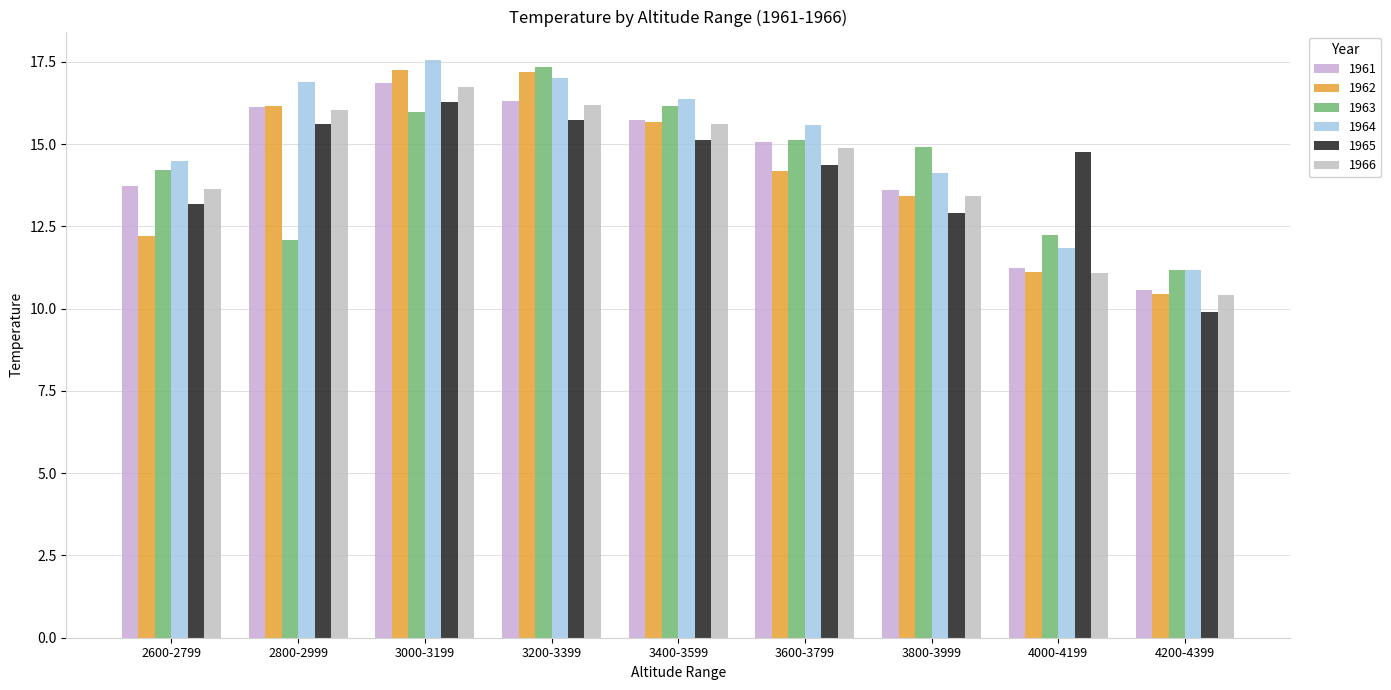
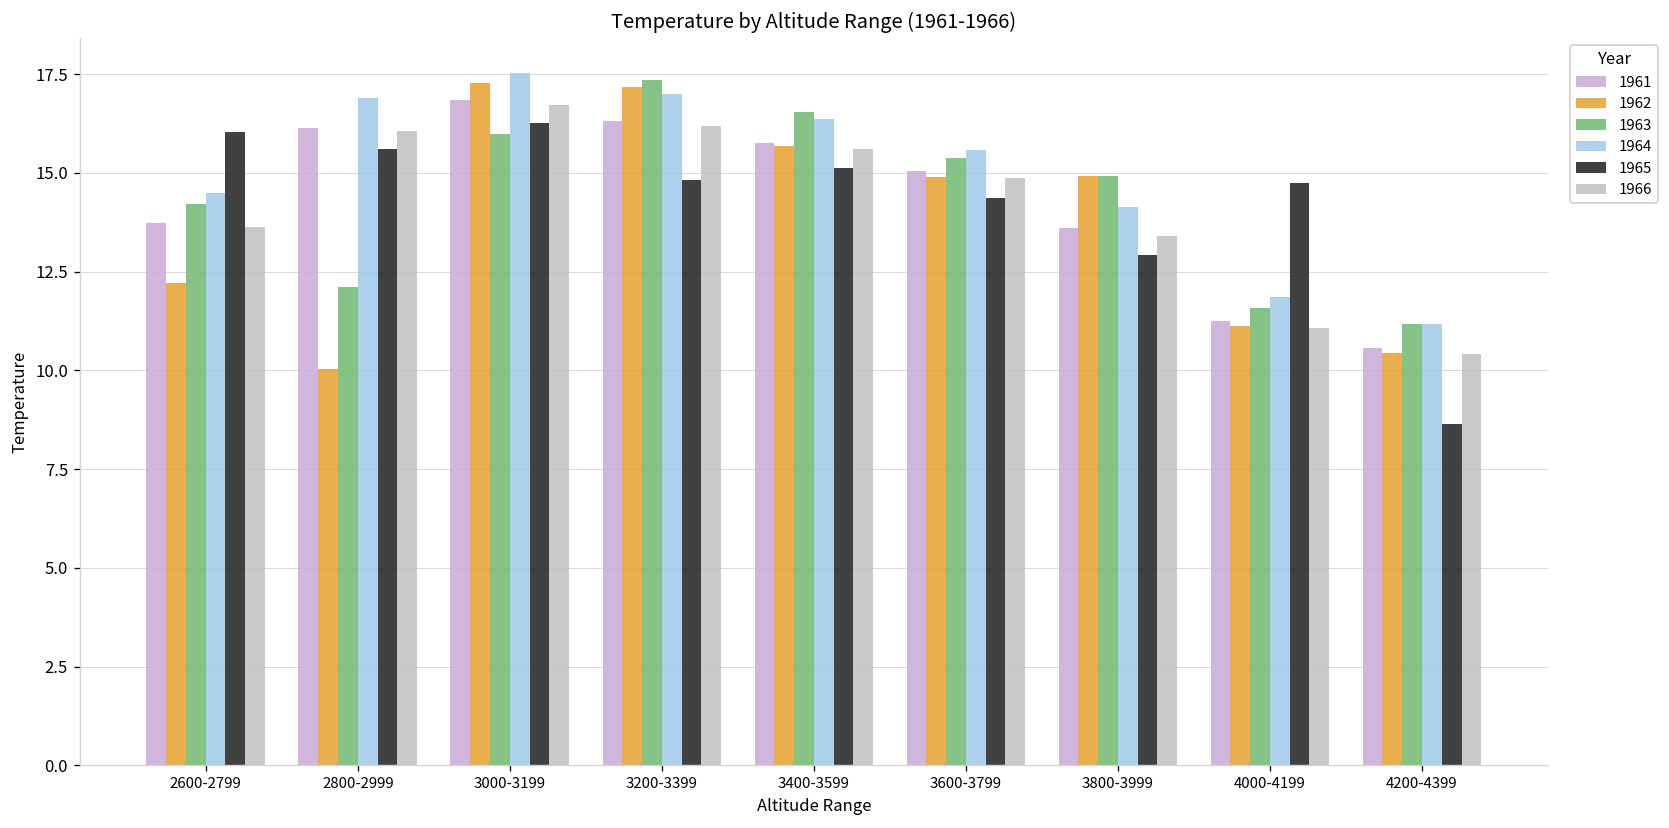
1965, 2600-2799: 13.2 -> 16.0
1962, 2800-2999: 16.2 -> 10.0
1965, 3200-3399: 15.7 -> 14.8
1963, 3400-3599: 16.2 -> 16.5
1962, 3600-3799: 14.2 -> 14.9
1963, 3600-3799: 15.1 -> 15.4
1962, 3800-3999: 13.4 -> 14.9
1963, 4000-4199: 12.2 -> 11.6
1965, 4200-4399: 9.9 -> 8.6
